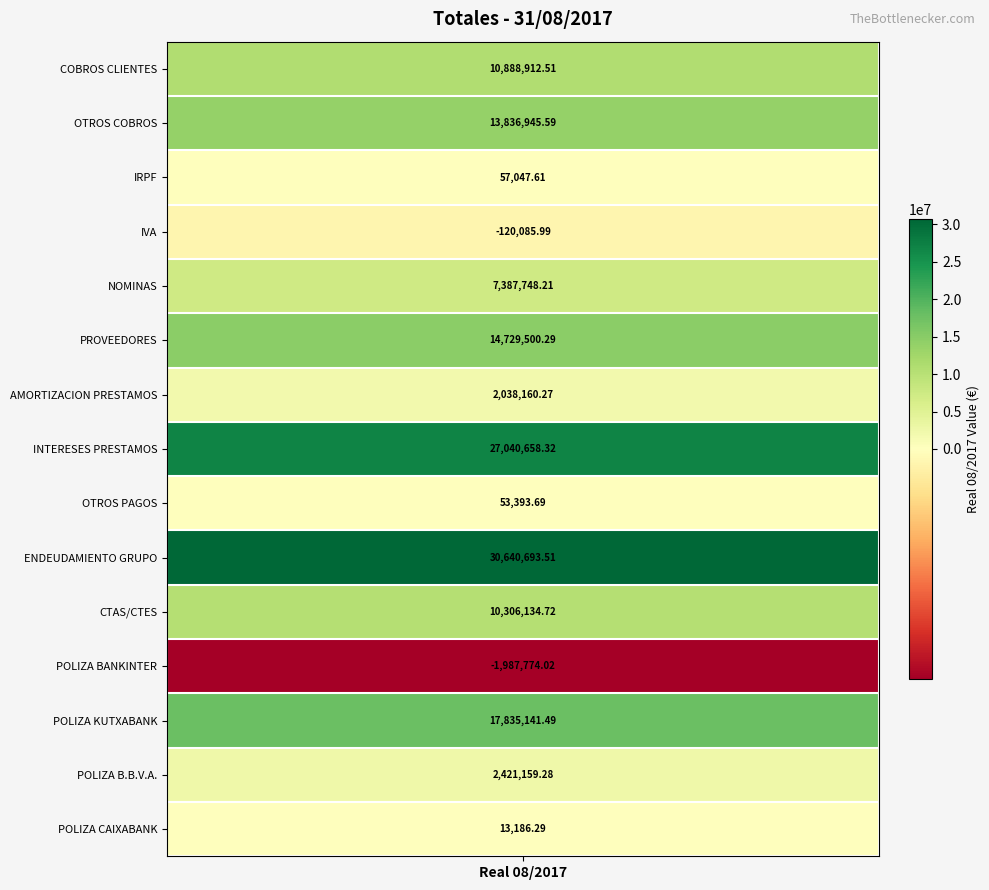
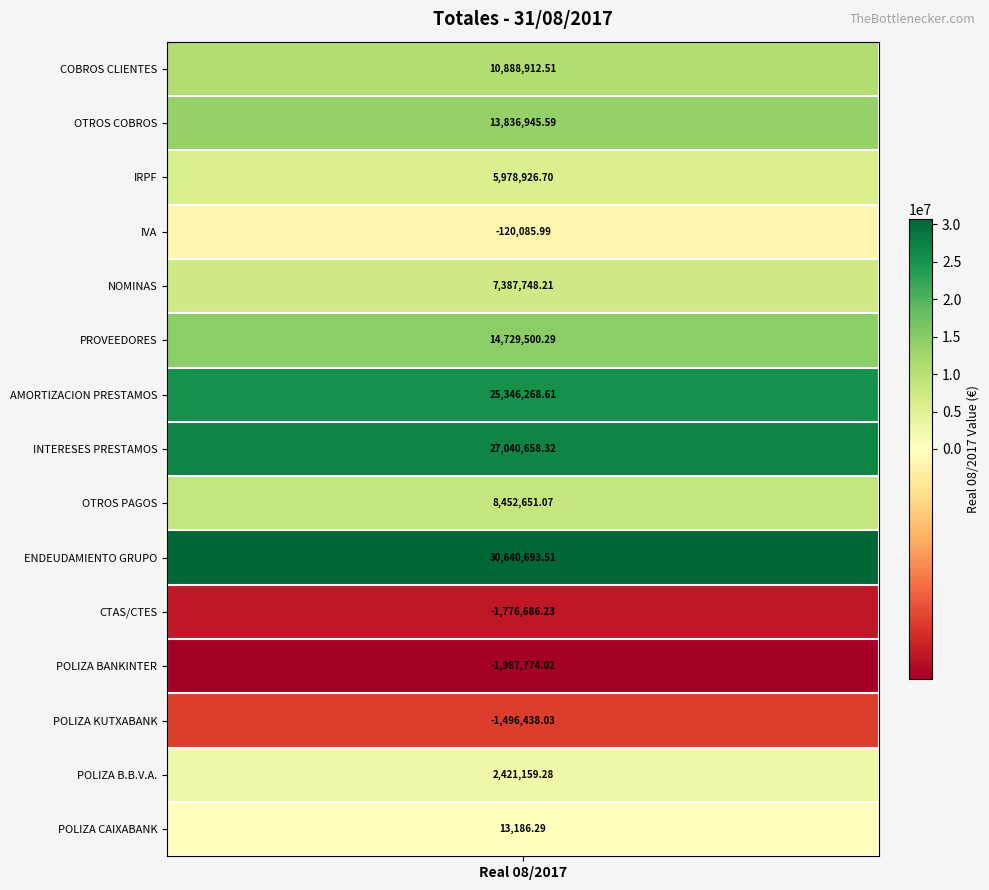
IRPF, Real 08/2017: 57,047.61 -> 5,978,926.70
AMORTIZACION PRESTAMOS, Real 08/2017: 2,038,160.27 -> 25,346,268.61
OTROS PAGOS, Real 08/2017: 53,393.69 -> 8,452,651.07
CTAS/CTES, Real 08/2017: 10,306,134.72 -> -1,776,686.23
POLIZA KUTXABANK, Real 08/2017: 17,835,141.49 -> -1,496,438.03
